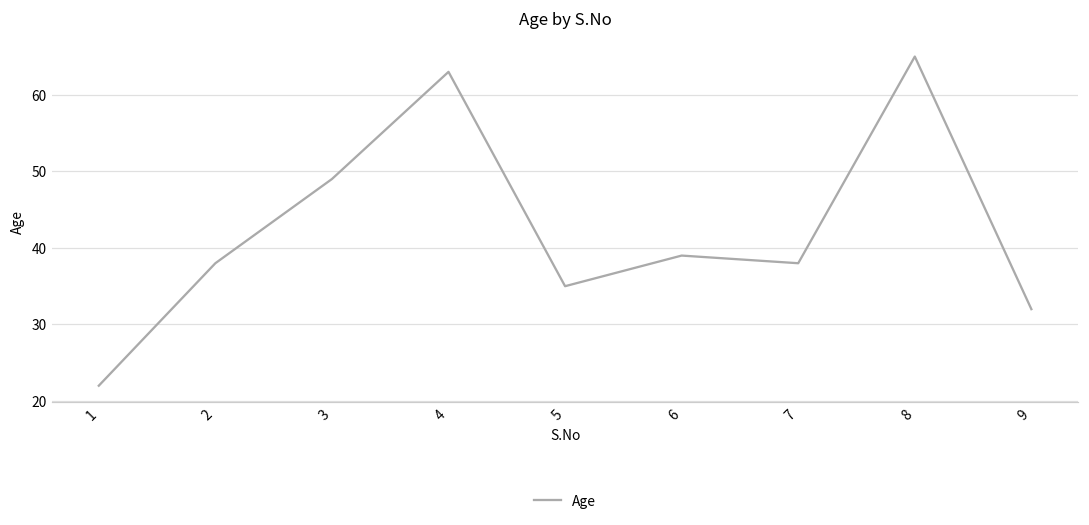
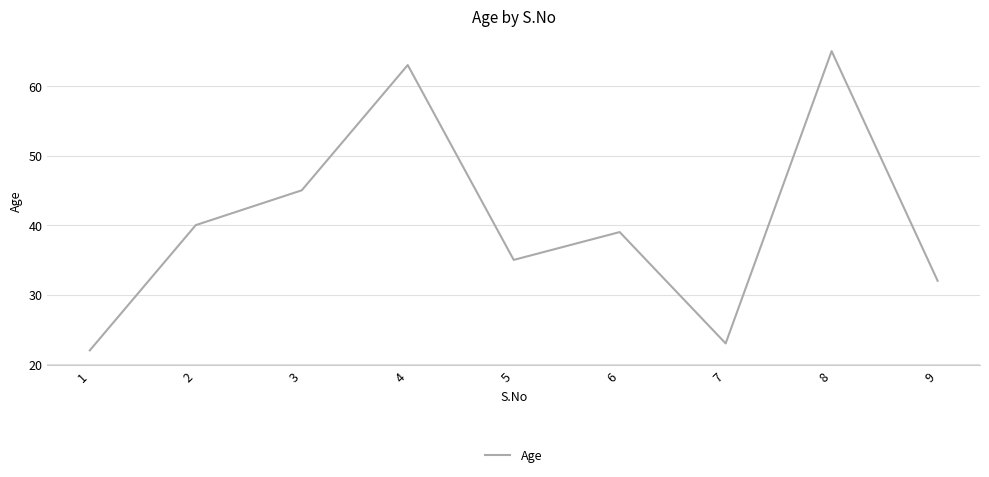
2: 38 -> 40
3: 49 -> 45
7: 38 -> 23
